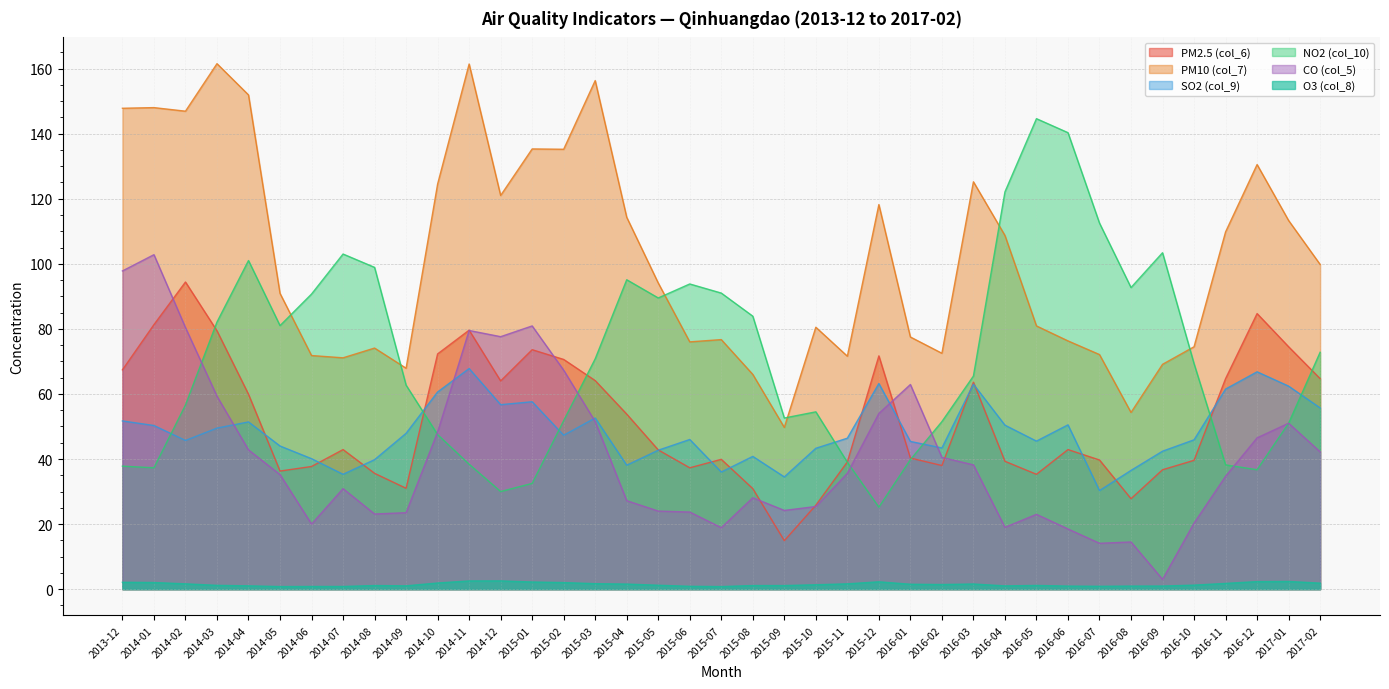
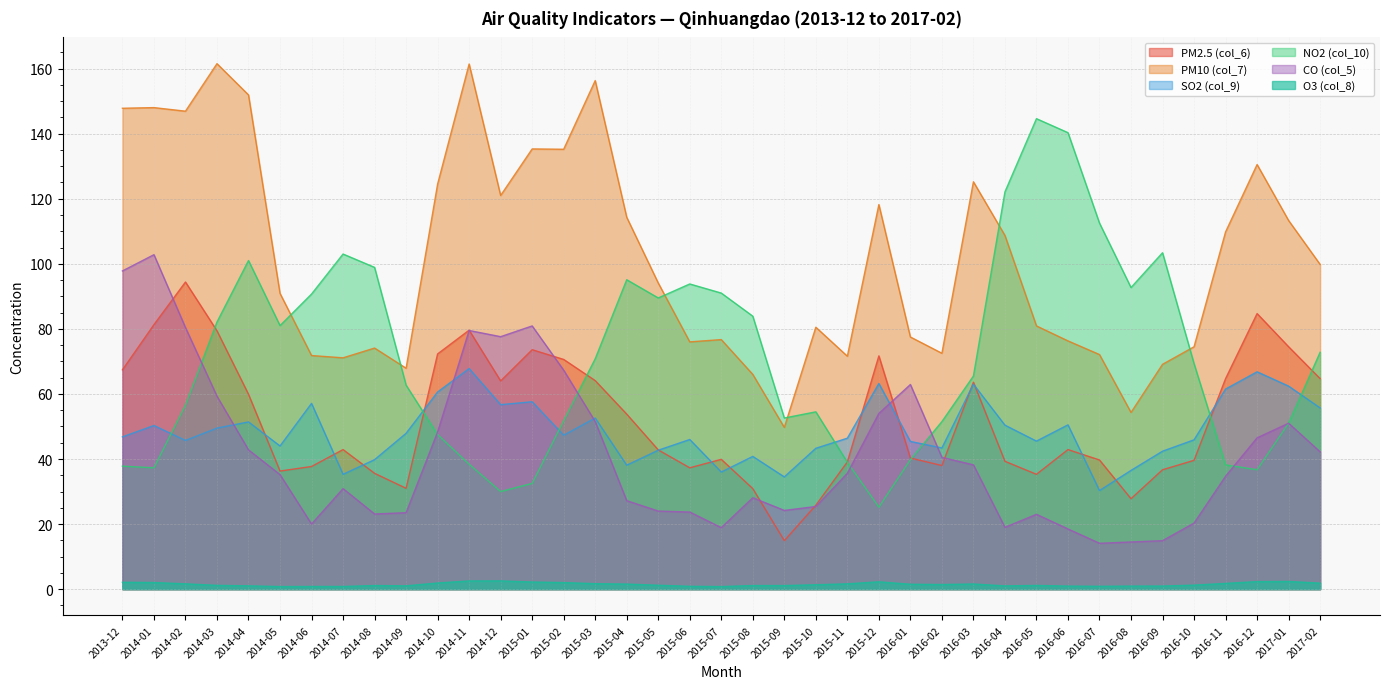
SO2 (col_9), 2013-12: 52 -> 47
SO2 (col_9), 2014-06: 40 -> 57
CO (col_5), 2016-09: 3 -> 15
